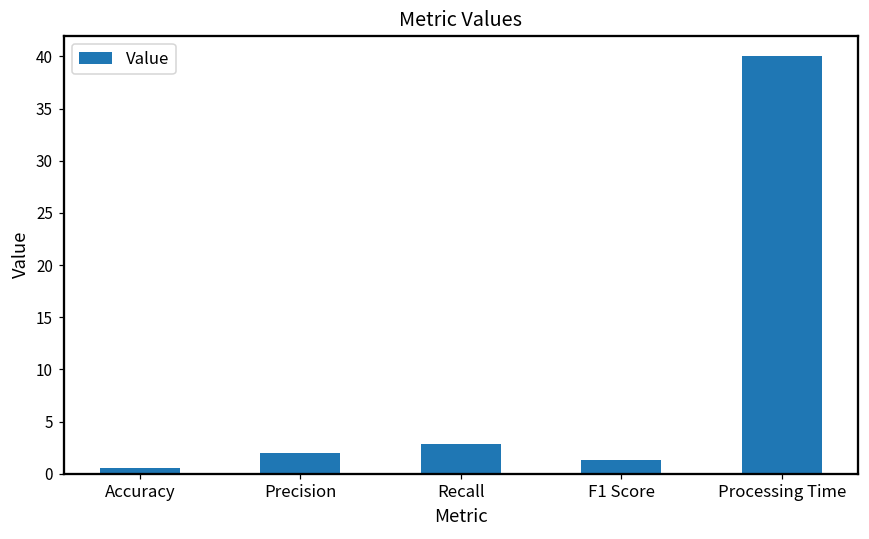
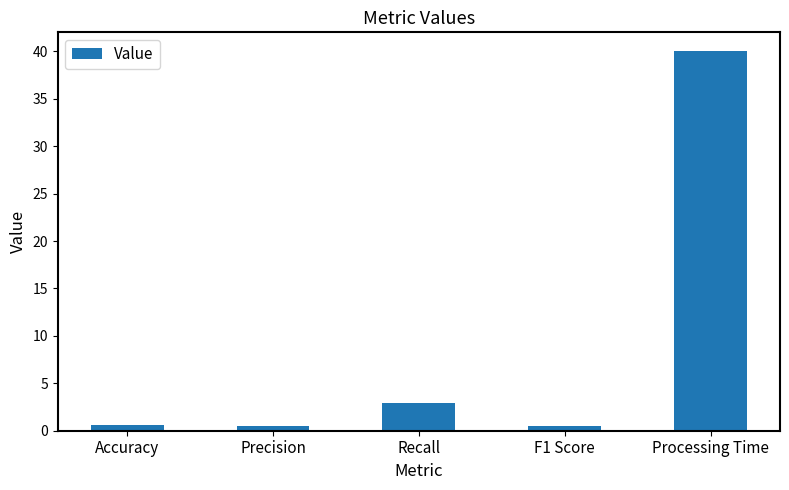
Precision: 2 -> 0
F1 Score: 1 -> 0
